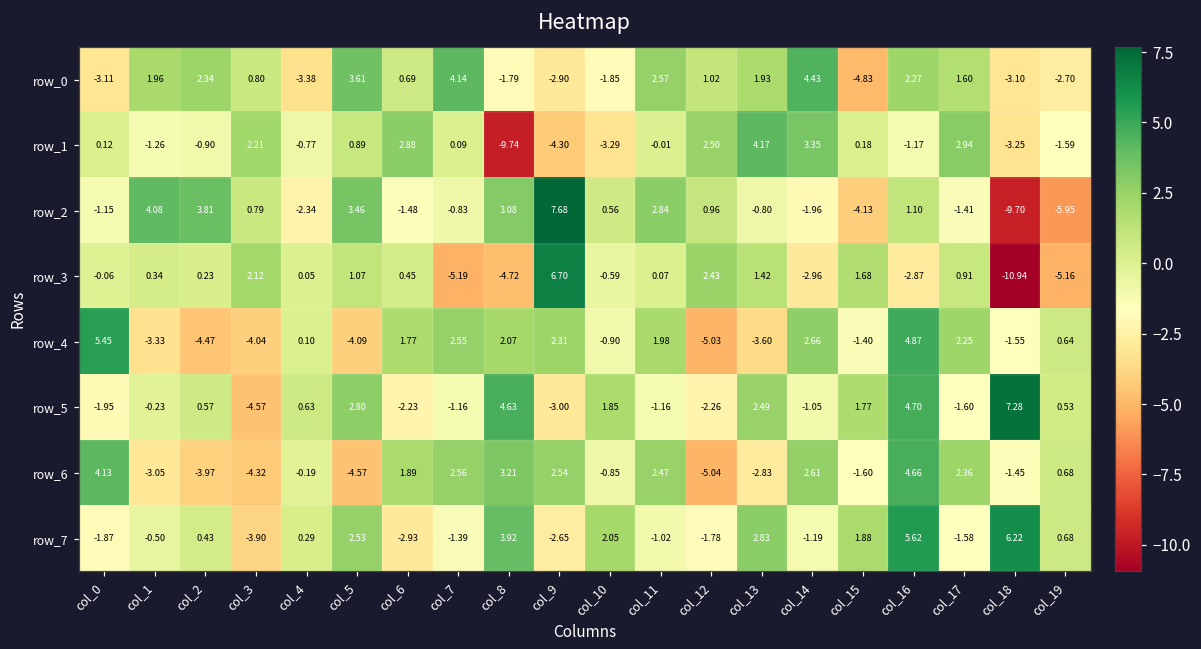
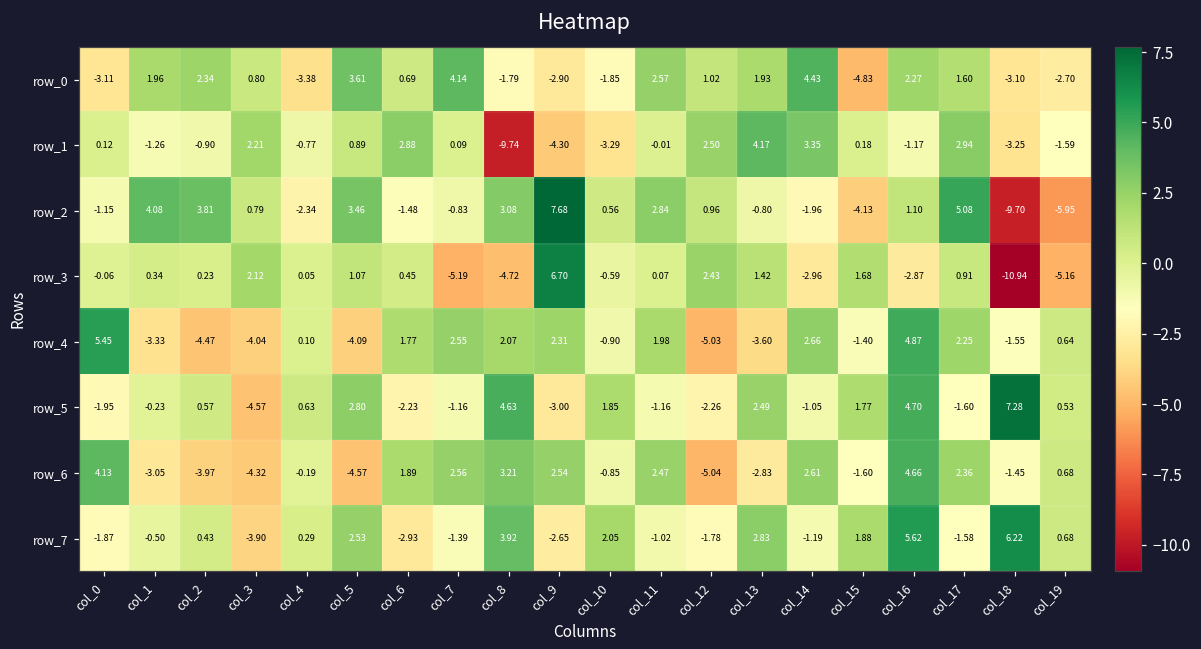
row_2, col_17: -1.41 -> 5.08
